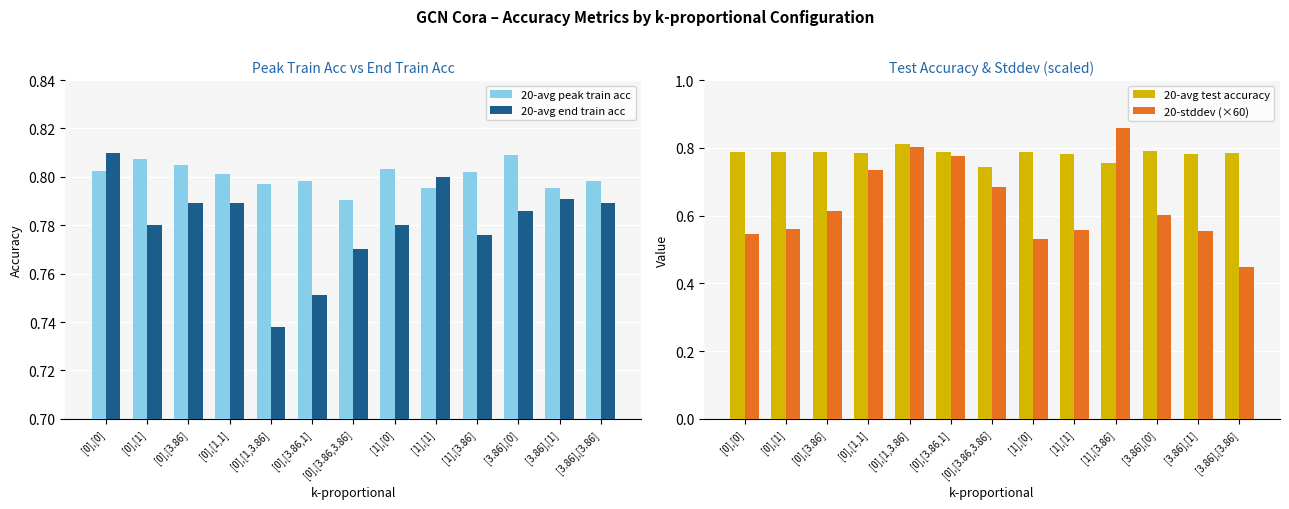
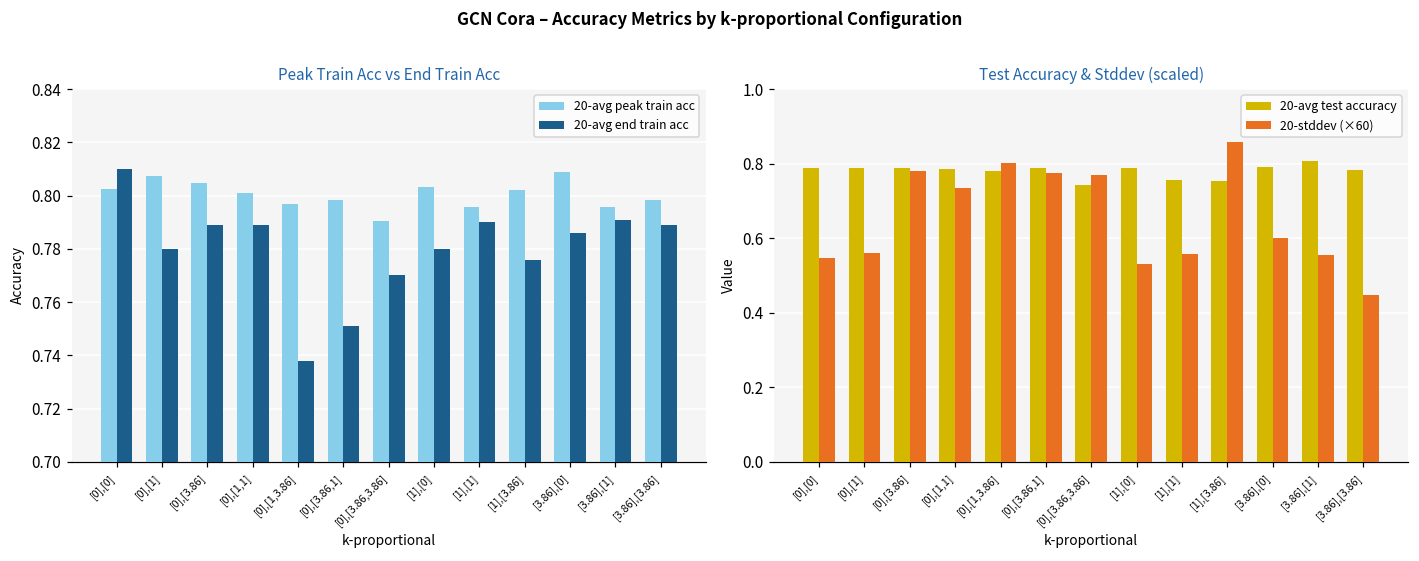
Peak Train Acc vs End Train Acc, 20-avg end train acc, [1],[1]: 0.80 -> 0.79
Test Accuracy & Stddev (scaled), 20-stddev (×60), [0],[3.86]: 0.61 -> 0.78
Test Accuracy & Stddev (scaled), 20-avg test accuracy, [0],[1,3.86]: 0.81 -> 0.78
Test Accuracy & Stddev (scaled), 20-stddev (×60), [0],[3.86,3.86]: 0.68 -> 0.77
Test Accuracy & Stddev (scaled), 20-avg test accuracy, [1],[1]: 0.78 -> 0.76
Test Accuracy & Stddev (scaled), 20-avg test accuracy, [3.86],[1]: 0.78 -> 0.81
